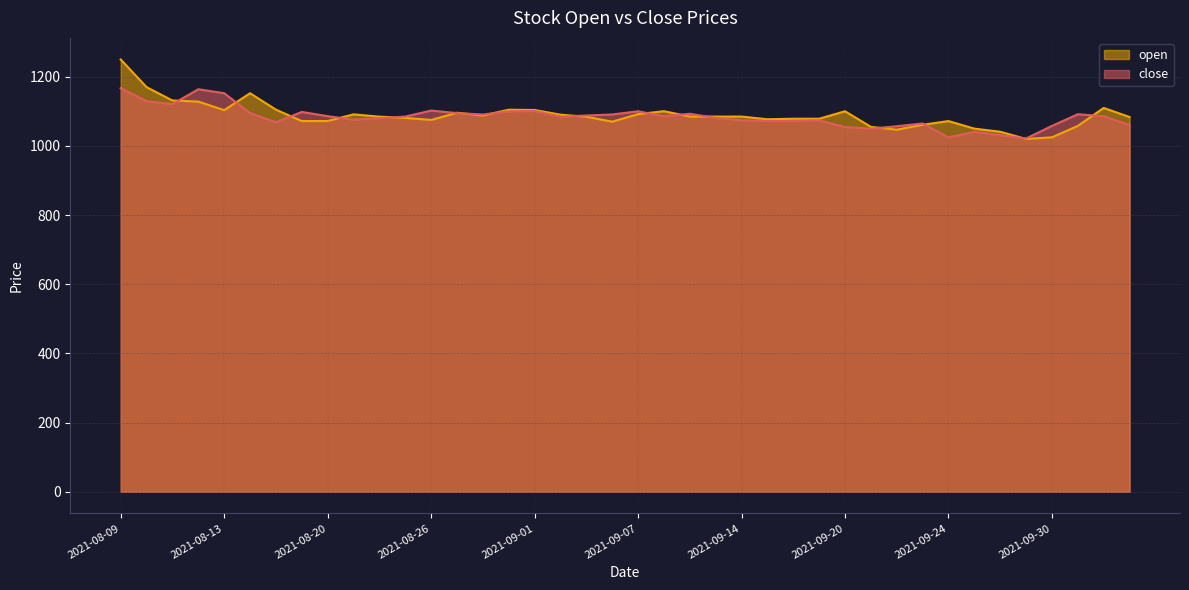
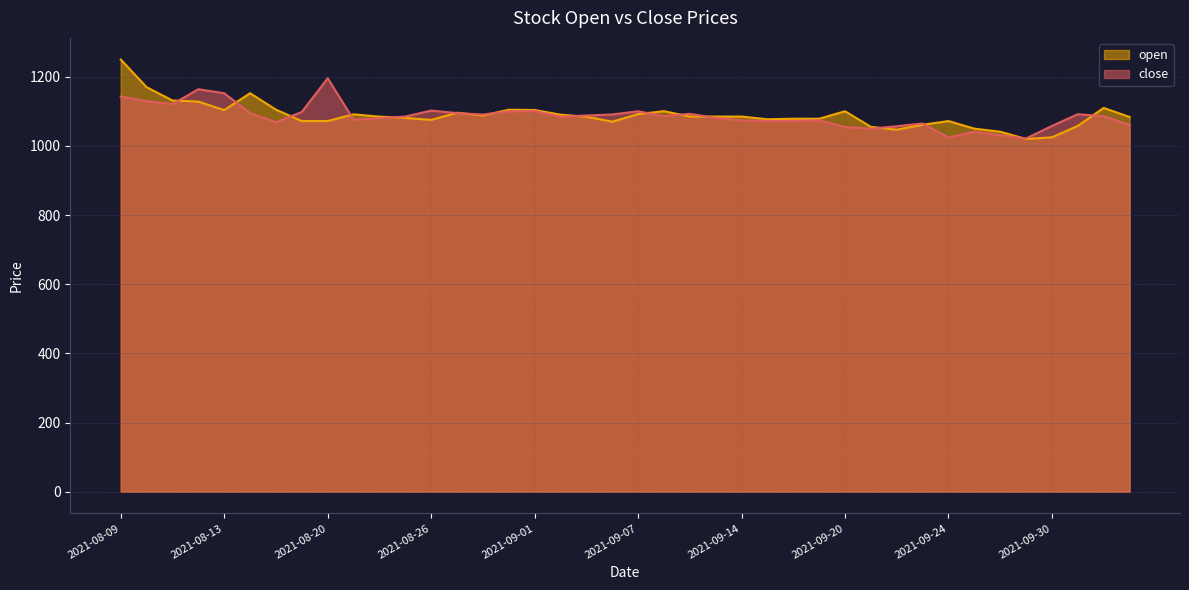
close, 2021-08-09: 1170 -> 1140
close, 2021-08-20: 1090 -> 1200
